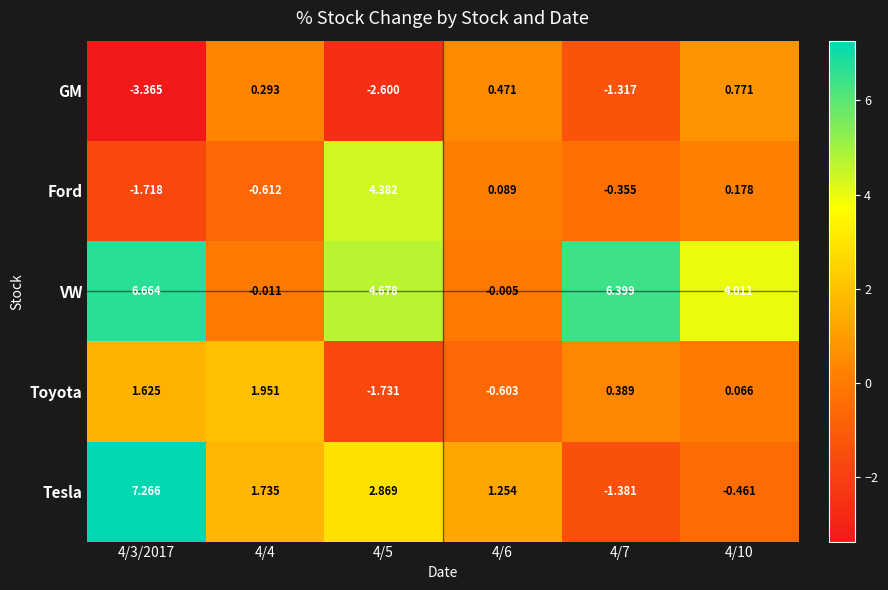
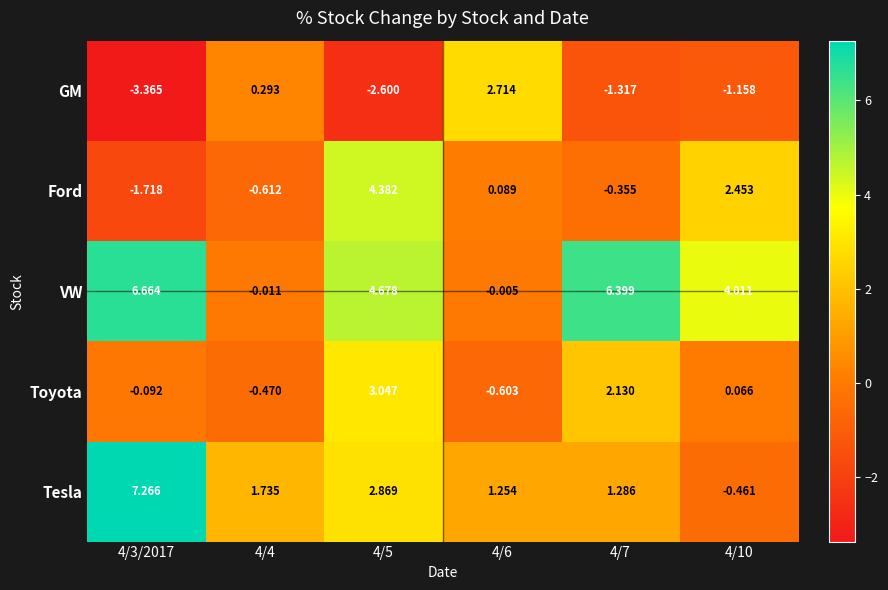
GM, 4/6: 0.471 -> 2.714
GM, 4/10: 0.771 -> -1.158
Ford, 4/10: 0.178 -> 2.453
Toyota, 4/3/2017: 1.625 -> -0.092
Toyota, 4/4: 1.951 -> -0.470
Toyota, 4/5: -1.731 -> 3.047
Toyota, 4/7: 0.389 -> 2.130
Tesla, 4/7: -1.381 -> 1.286
